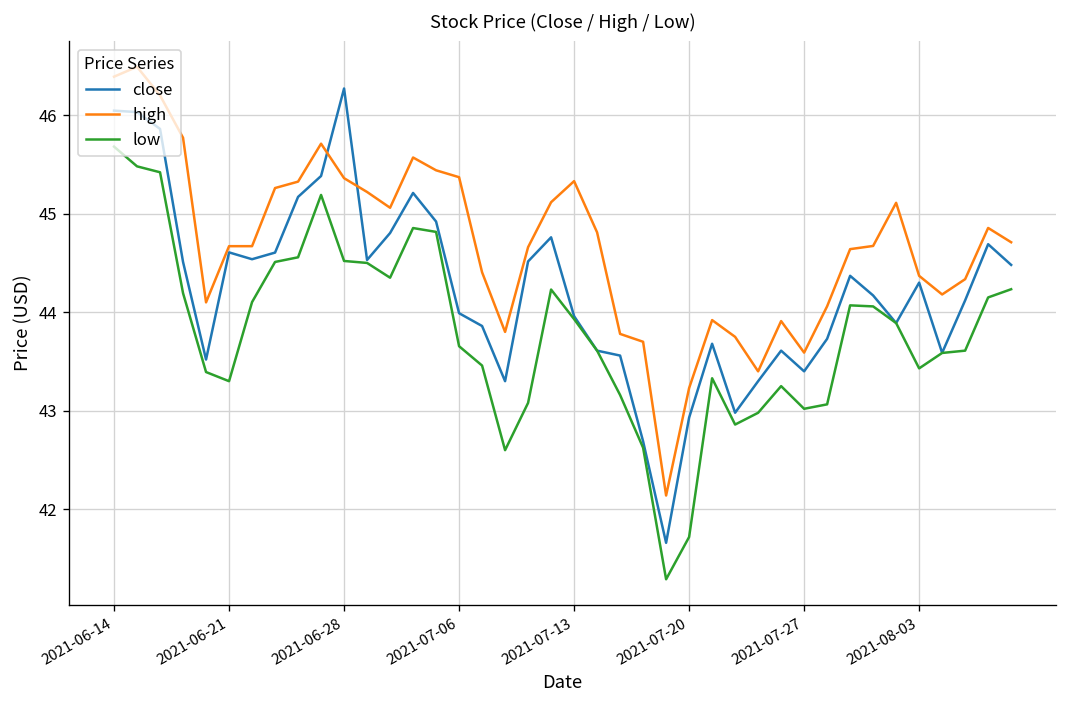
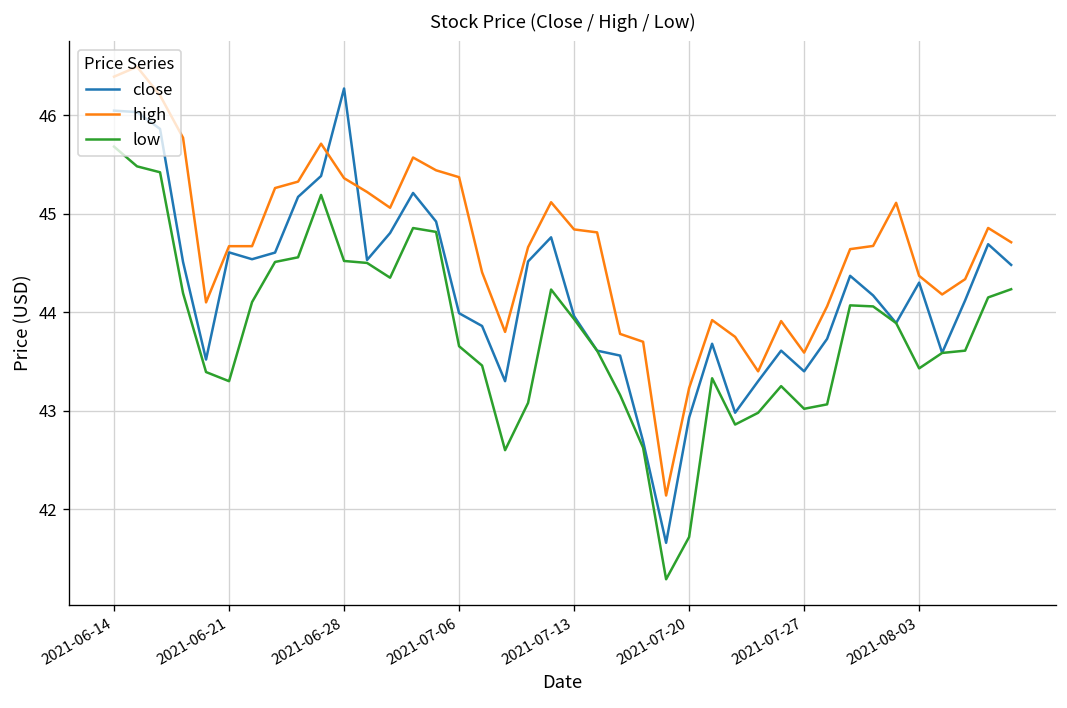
high, 2021-07-13: 45.3 -> 44.8
